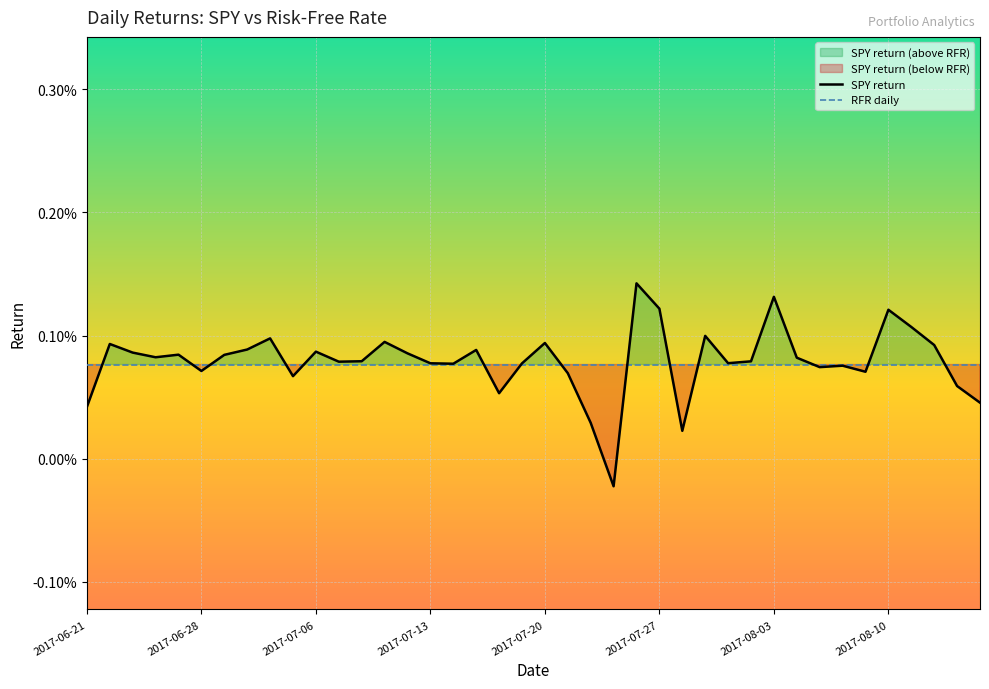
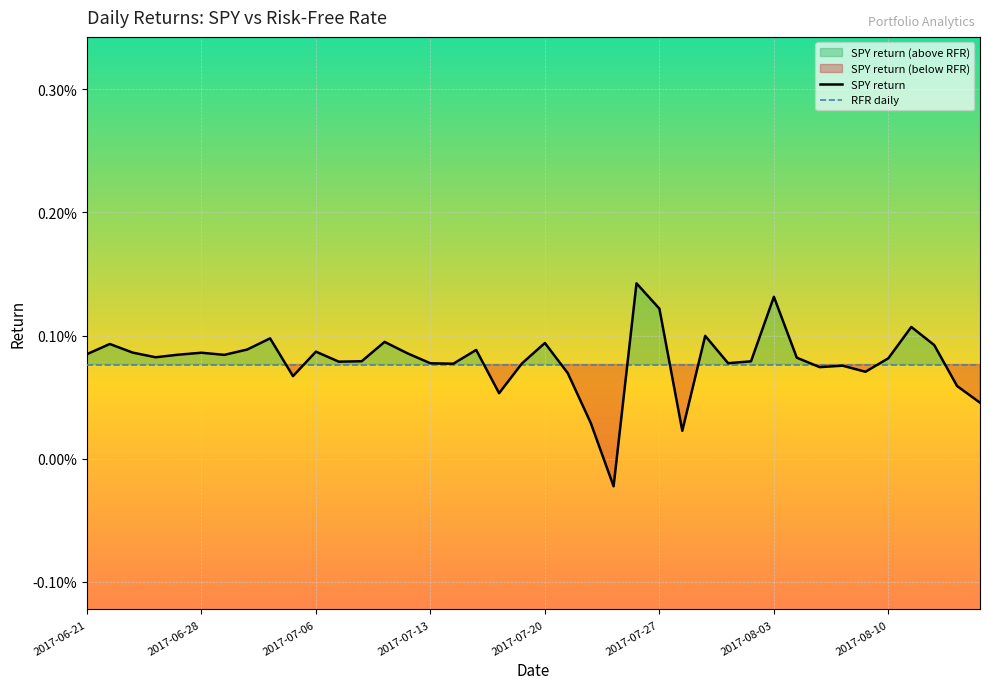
SPY return, 2017-06-21: 0.042% -> 0.085%
SPY return, 2017-06-28: 0.071% -> 0.086%
SPY return, 2017-08-10: 0.121% -> 0.082%
